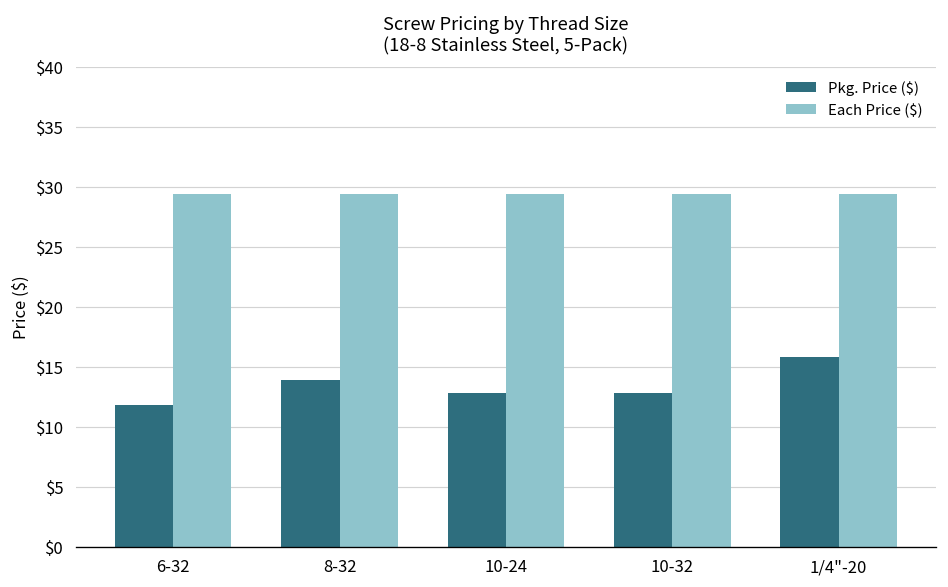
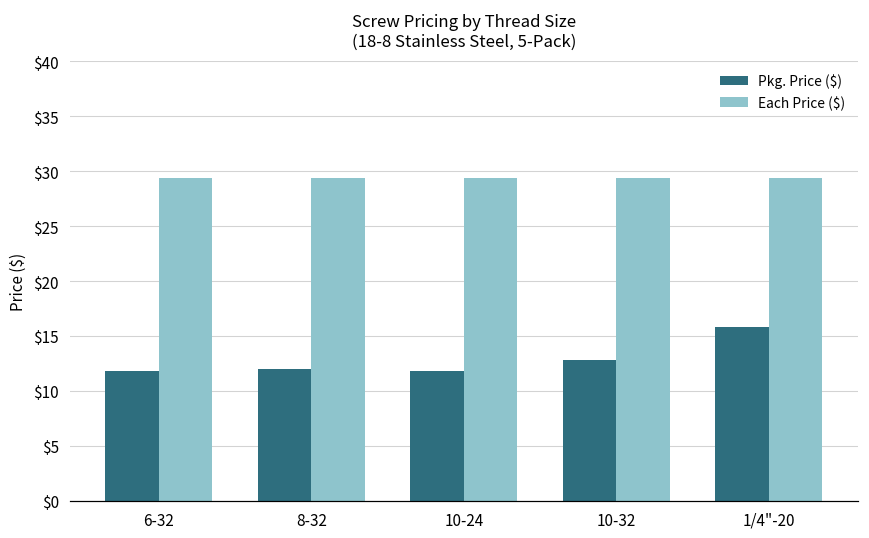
Pkg. Price ($), 8-32: $14 -> $12
Pkg. Price ($), 10-24: $13 -> $12
